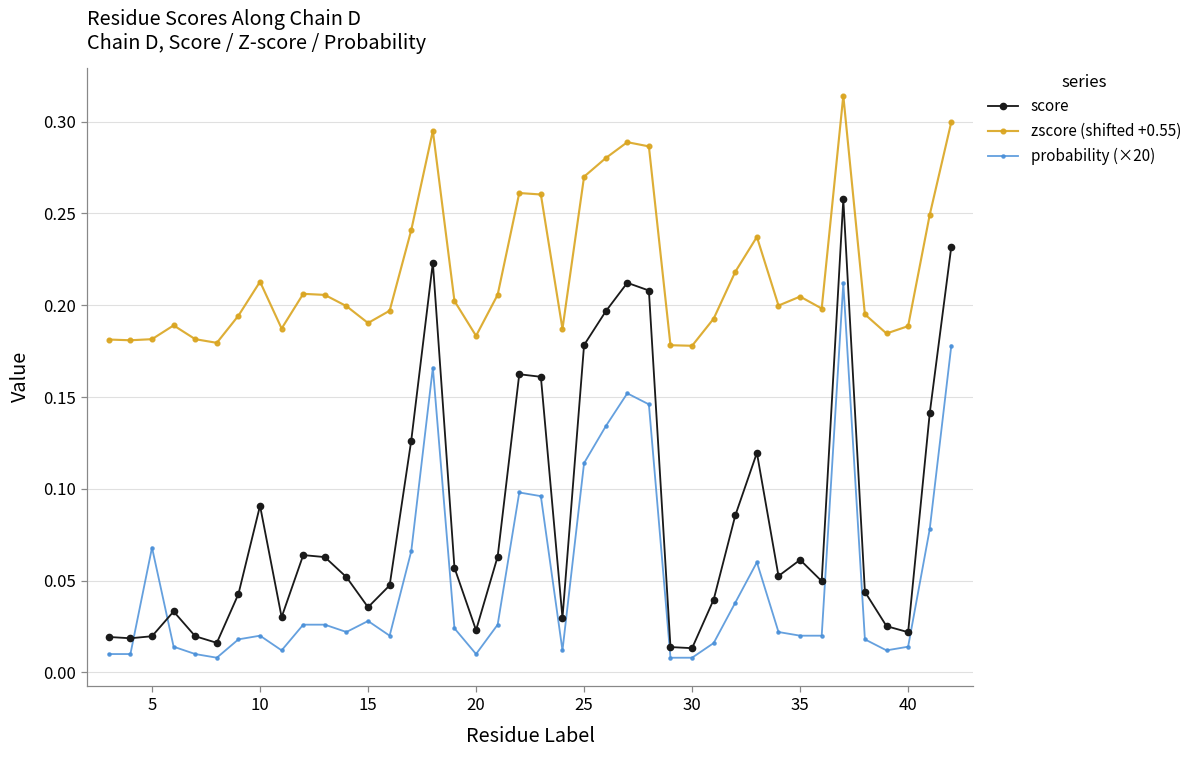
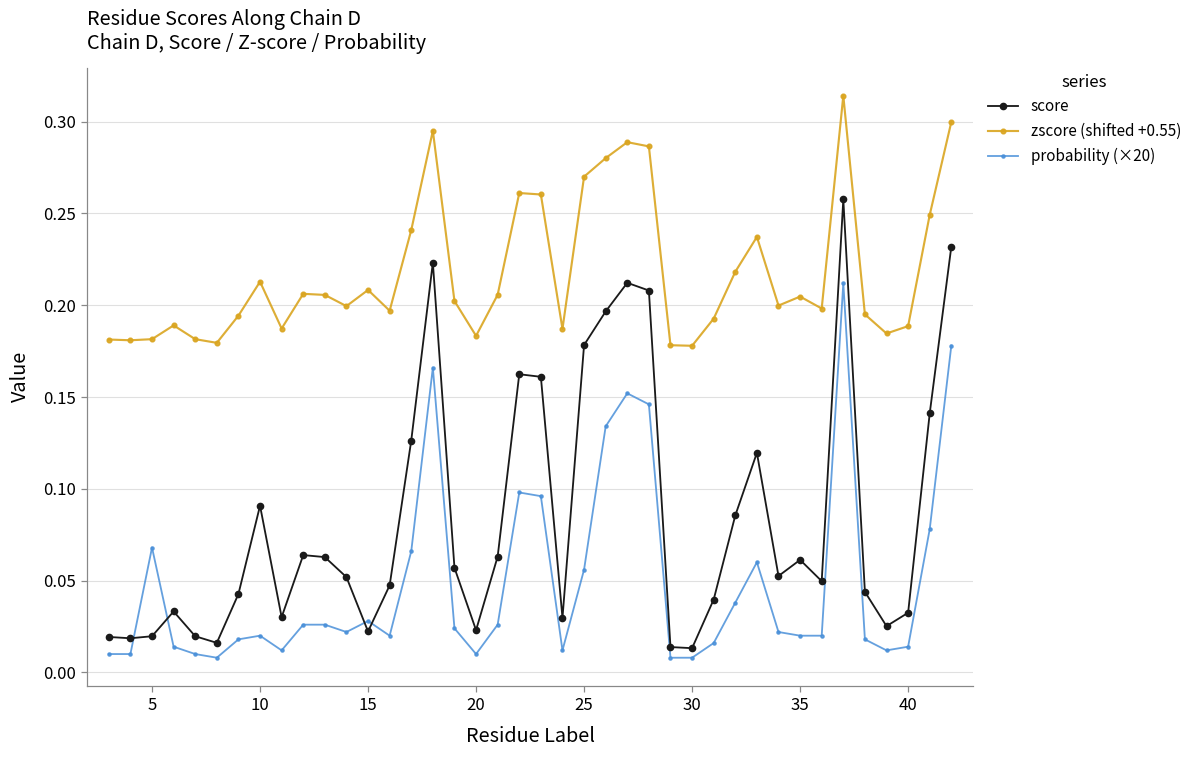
score, 15: 0.036 -> 0.022
zscore (shifted +0.55), 15: 0.190 -> 0.208
probability (×20), 25: 0.114 -> 0.056
score, 40: 0.022 -> 0.033
